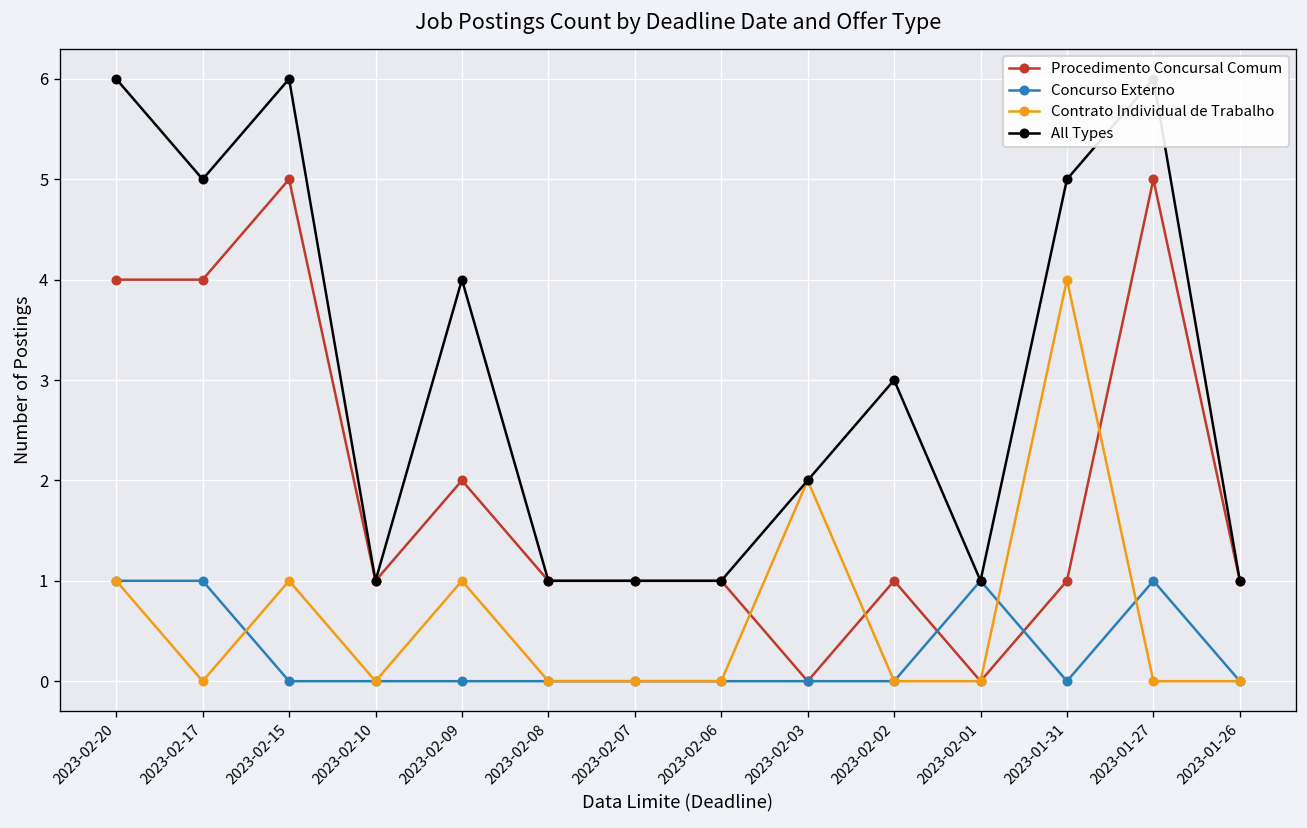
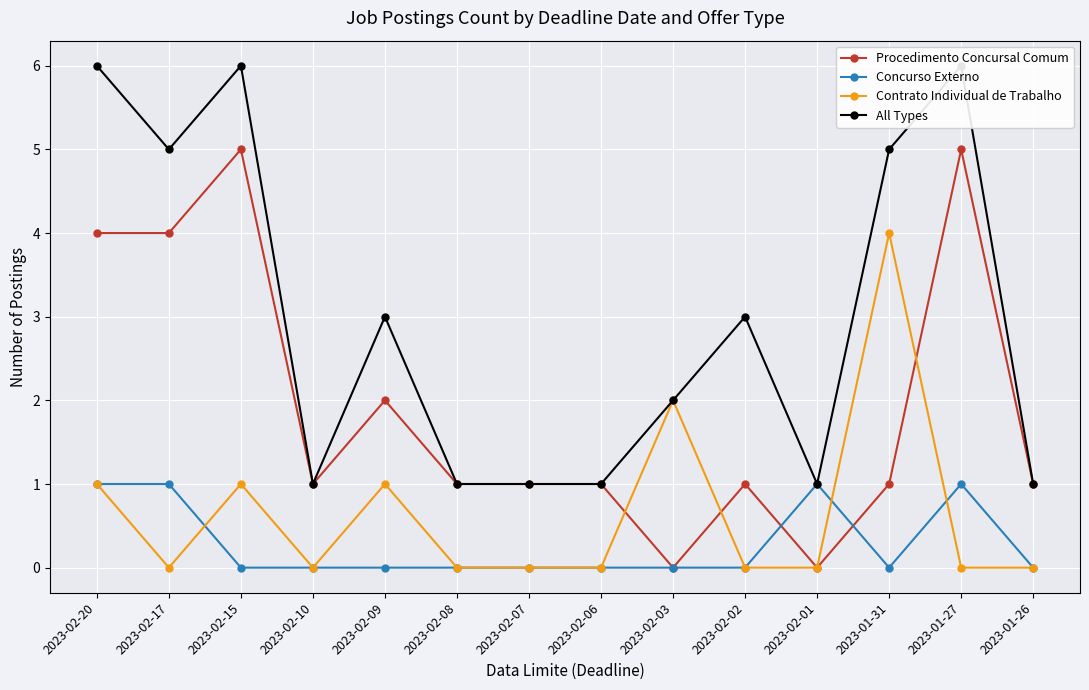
All Types, 2023-02-09: 4 -> 3
